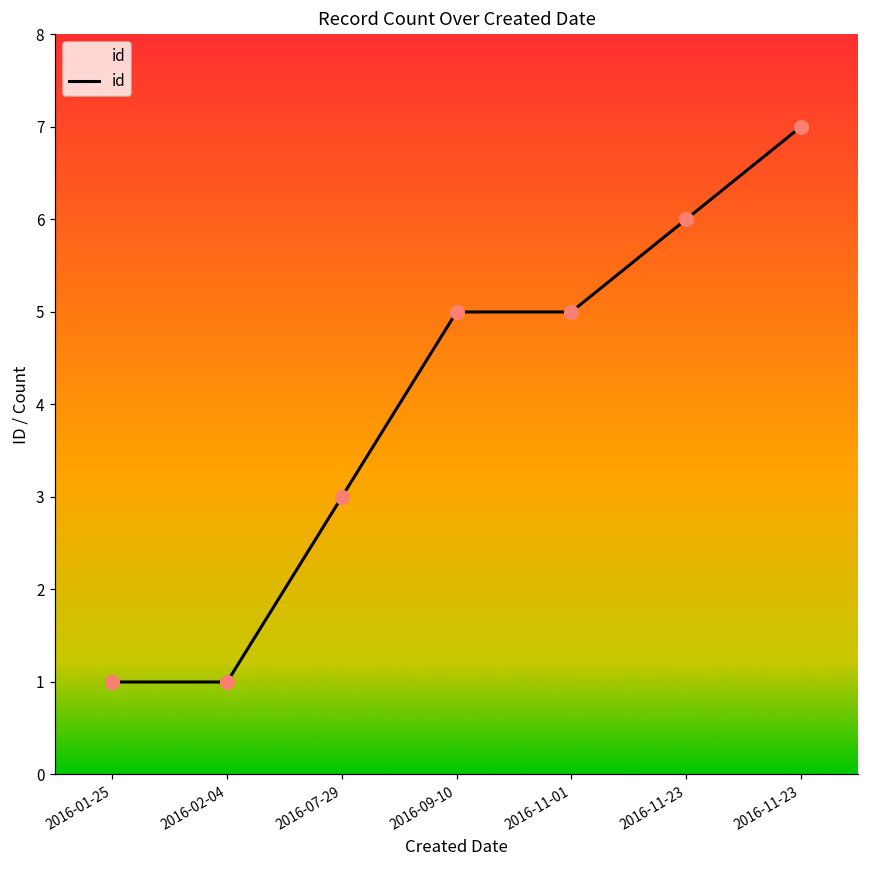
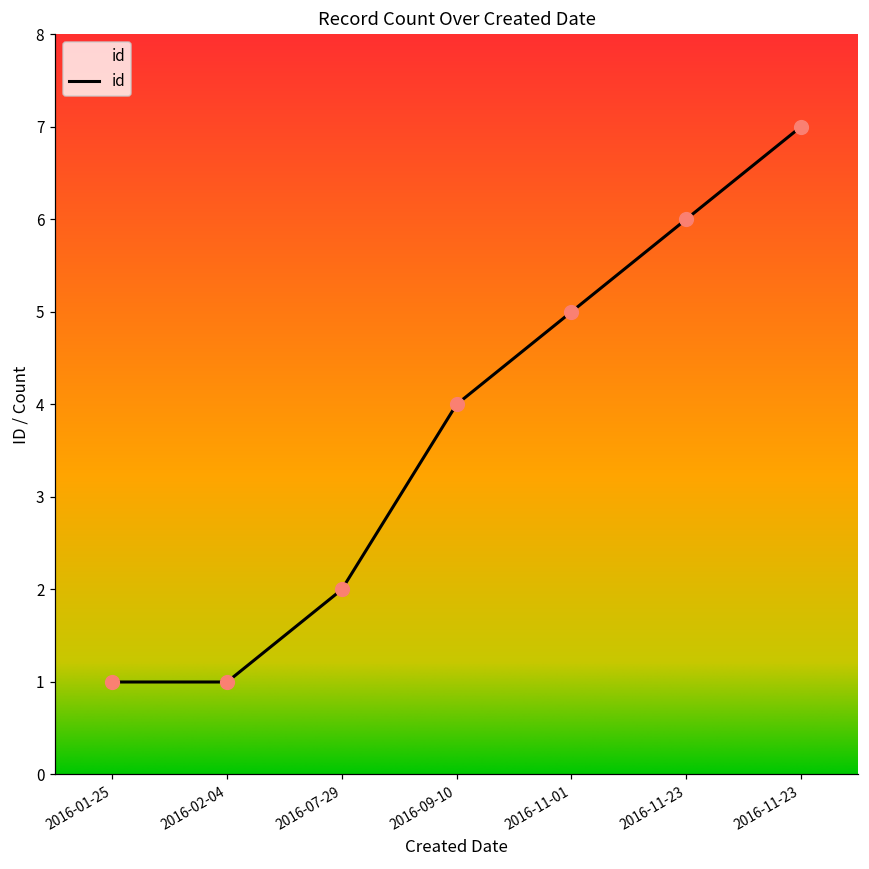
2016-07-29: 3 -> 2
2016-09-10: 5 -> 4
